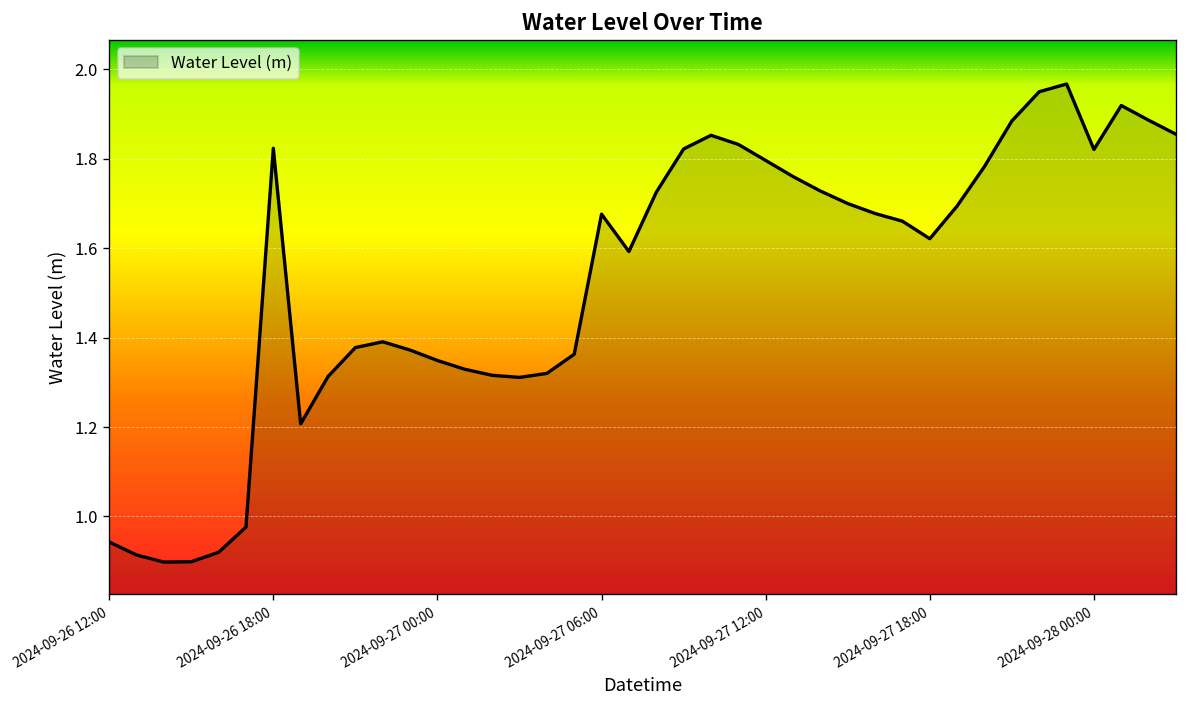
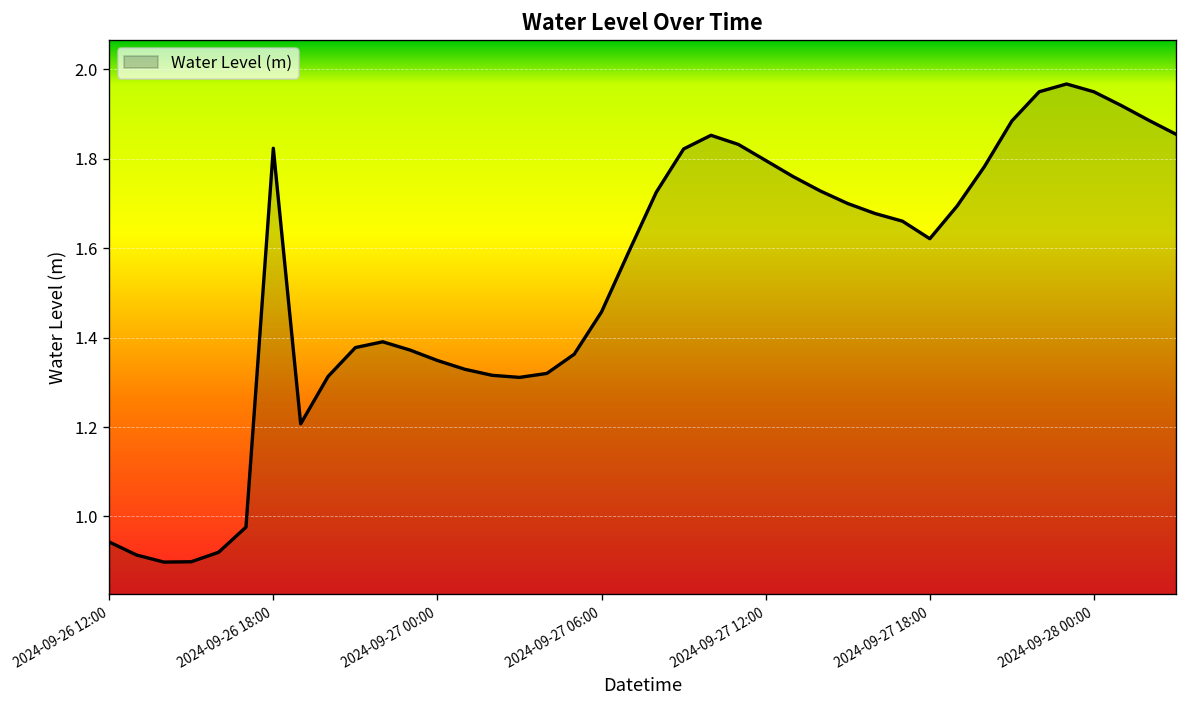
2024-09-27 06:00: 1.68 -> 1.46
2024-09-28 00:00: 1.82 -> 1.95
